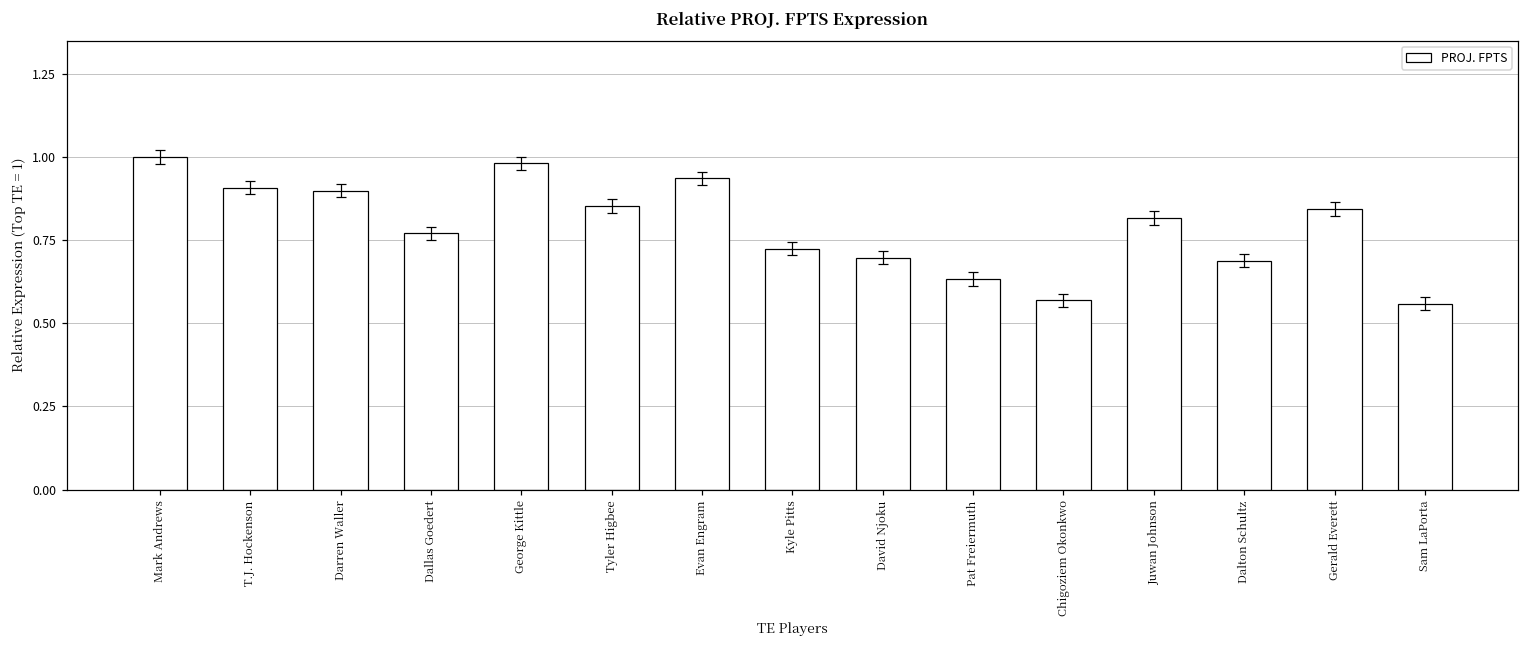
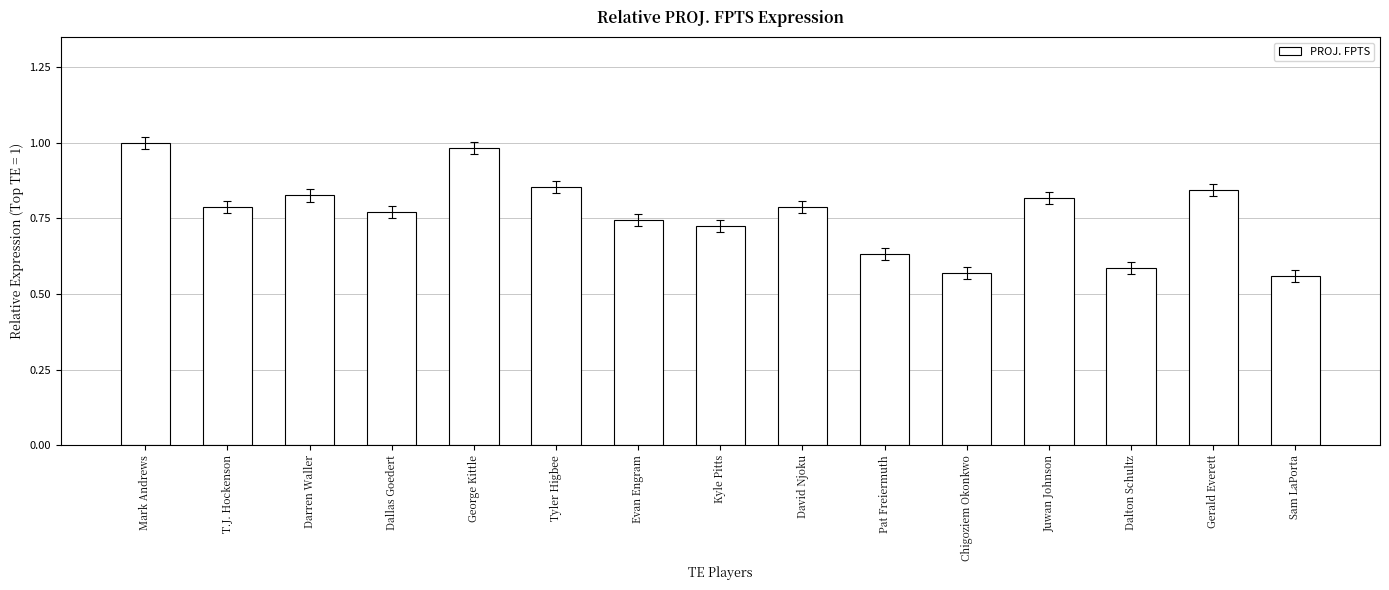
PROJ. FPTS, T.J. Hockenson: 0.91 -> 0.79
PROJ. FPTS, Darren Waller: 0.90 -> 0.83
PROJ. FPTS, Evan Engram: 0.94 -> 0.74
PROJ. FPTS, David Njoku: 0.70 -> 0.79
PROJ. FPTS, Dalton Schultz: 0.69 -> 0.59
